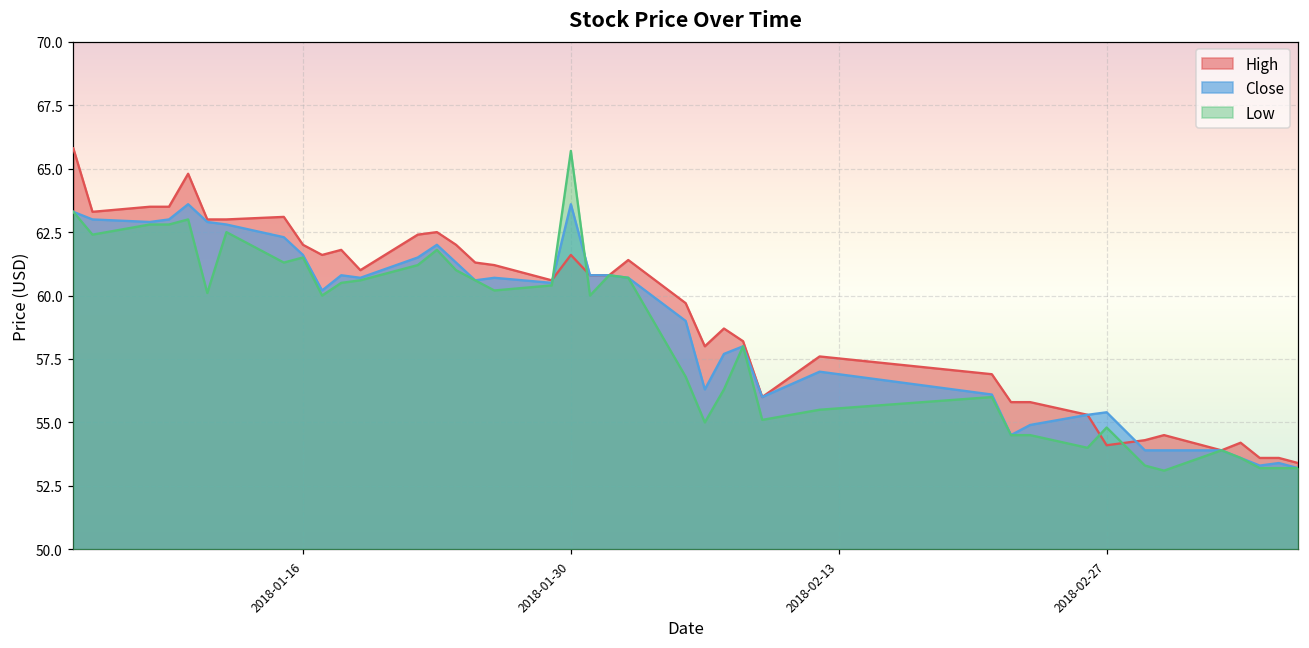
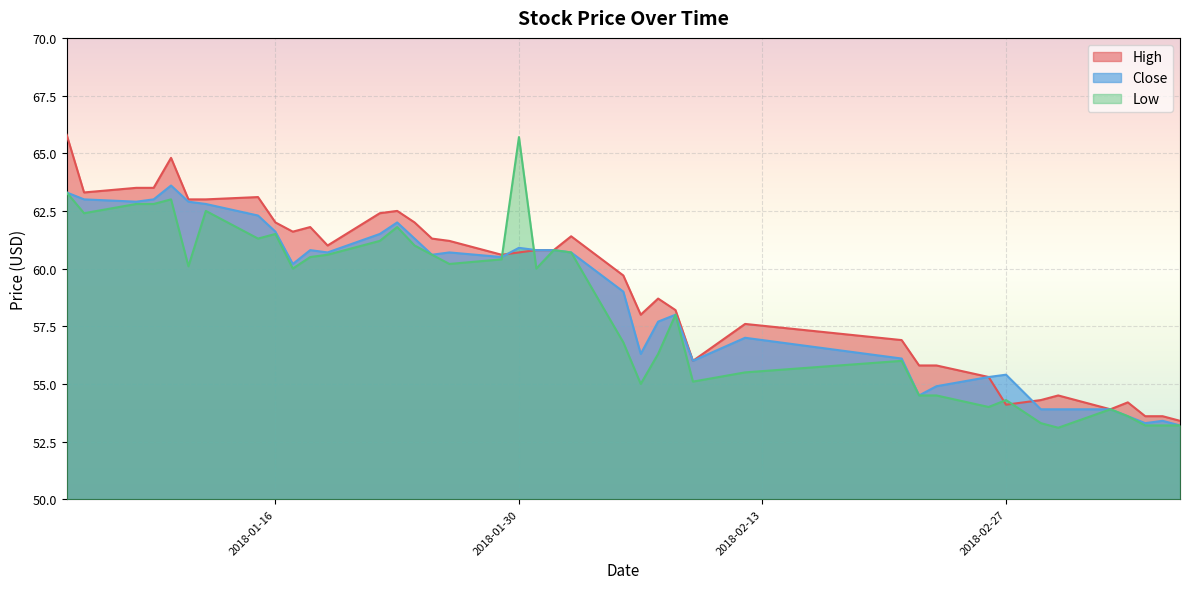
High, 2018-01-30: 61.6 -> 60.7
Close, 2018-01-30: 63.6 -> 60.9
Low, 2018-02-27: 54.8 -> 54.3
